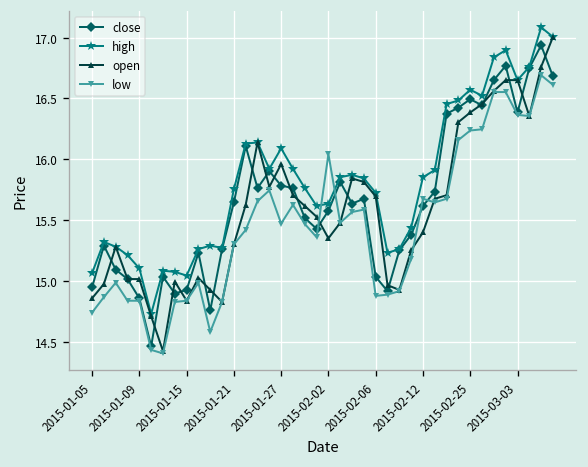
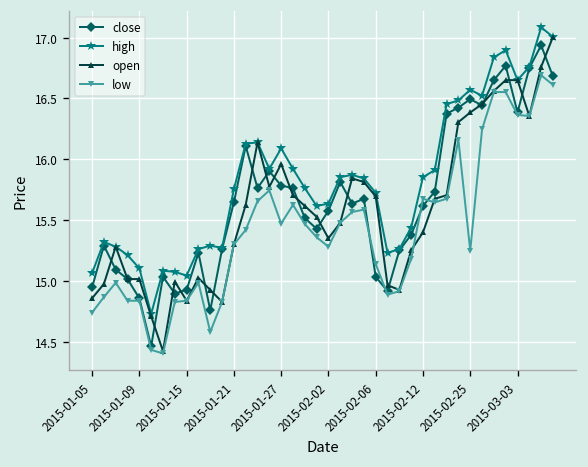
low, 2015-02-02: 16.04 -> 15.28
low, 2015-02-06: 14.88 -> 15.14
low, 2015-02-25: 16.24 -> 15.25
